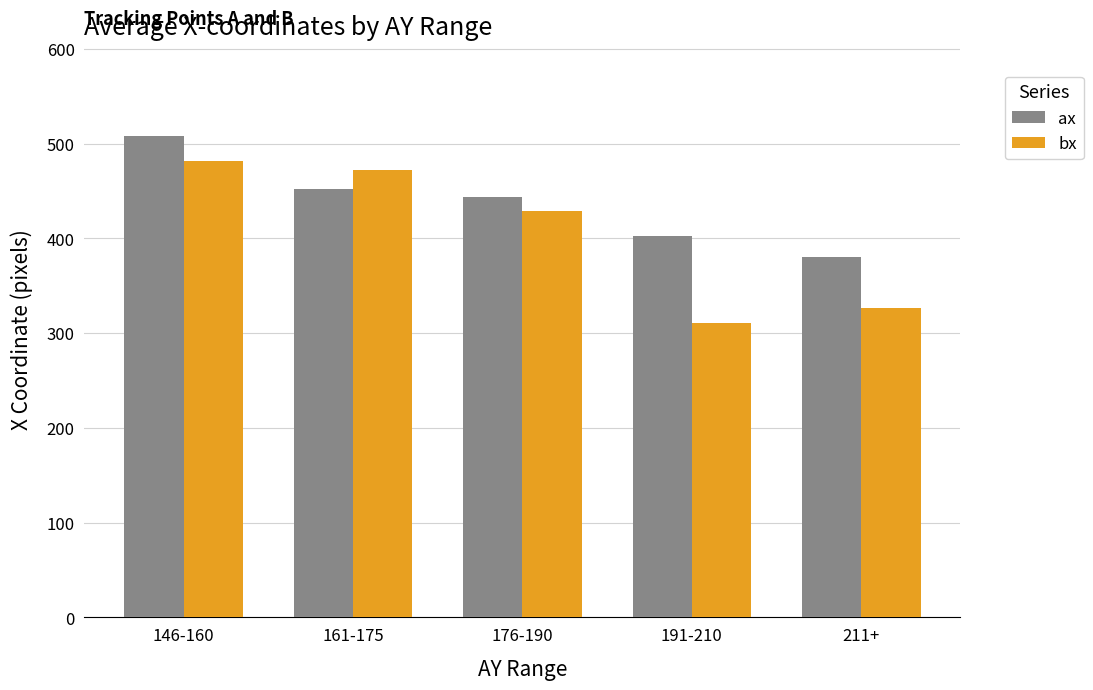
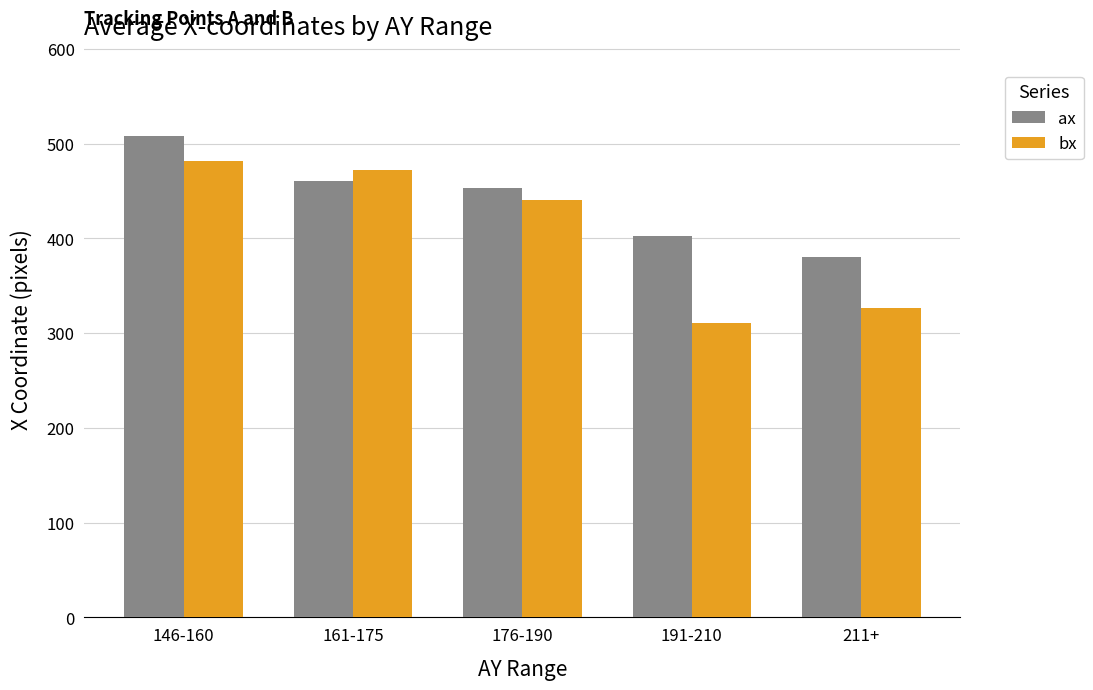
ax, 161-175: 450 -> 460
ax, 176-190: 440 -> 450
bx, 176-190: 430 -> 440
